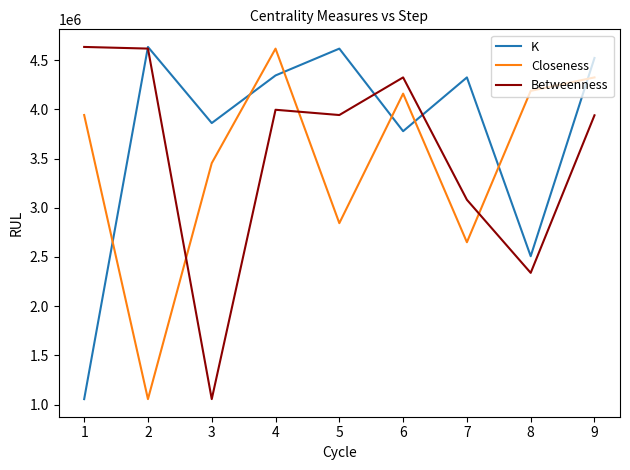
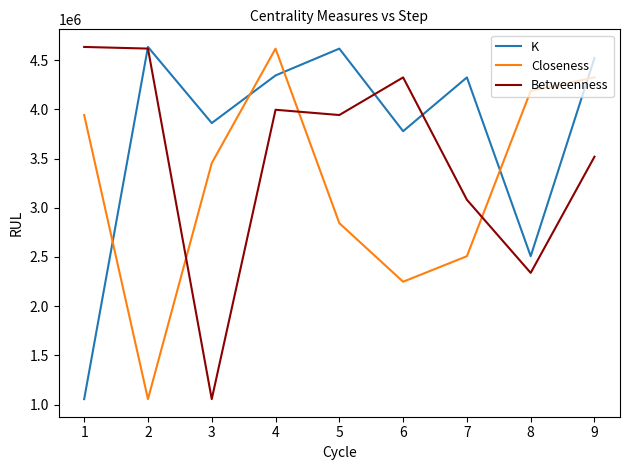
Closeness, 6: 4200000 -> 2200000
Closeness, 7: 2600000 -> 2500000
Betweenness, 9: 3900000 -> 3500000
